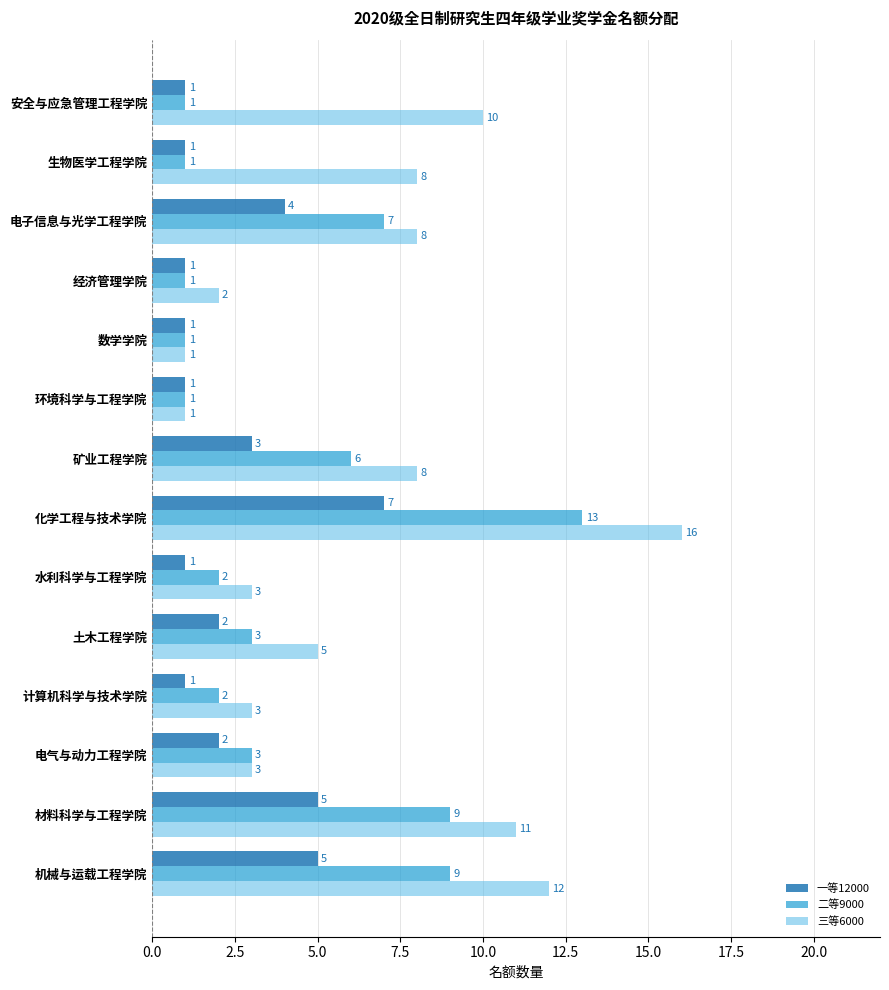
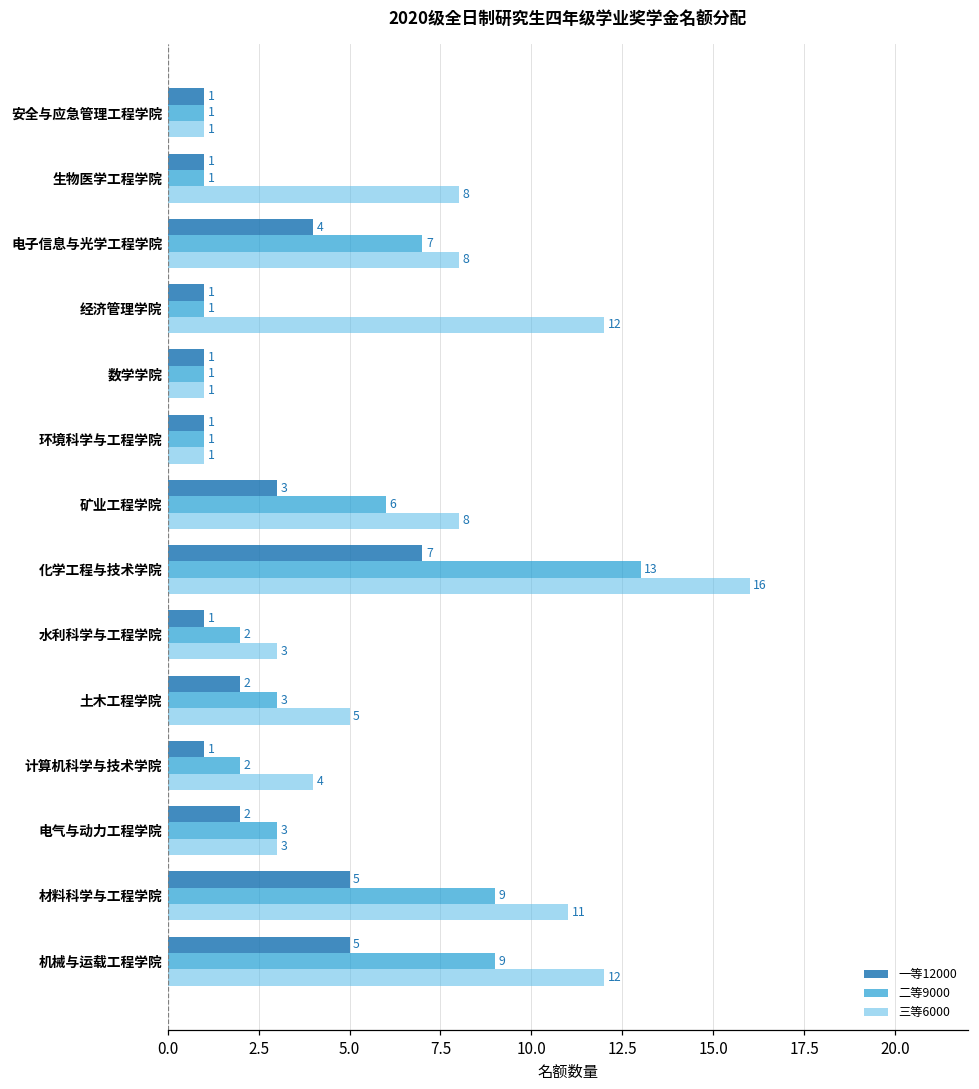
三等6000, 安全与应急管理工程学院: 10 -> 1
三等6000, 经济管理学院: 2 -> 12
三等6000, 计算机科学与技术学院: 3 -> 4
